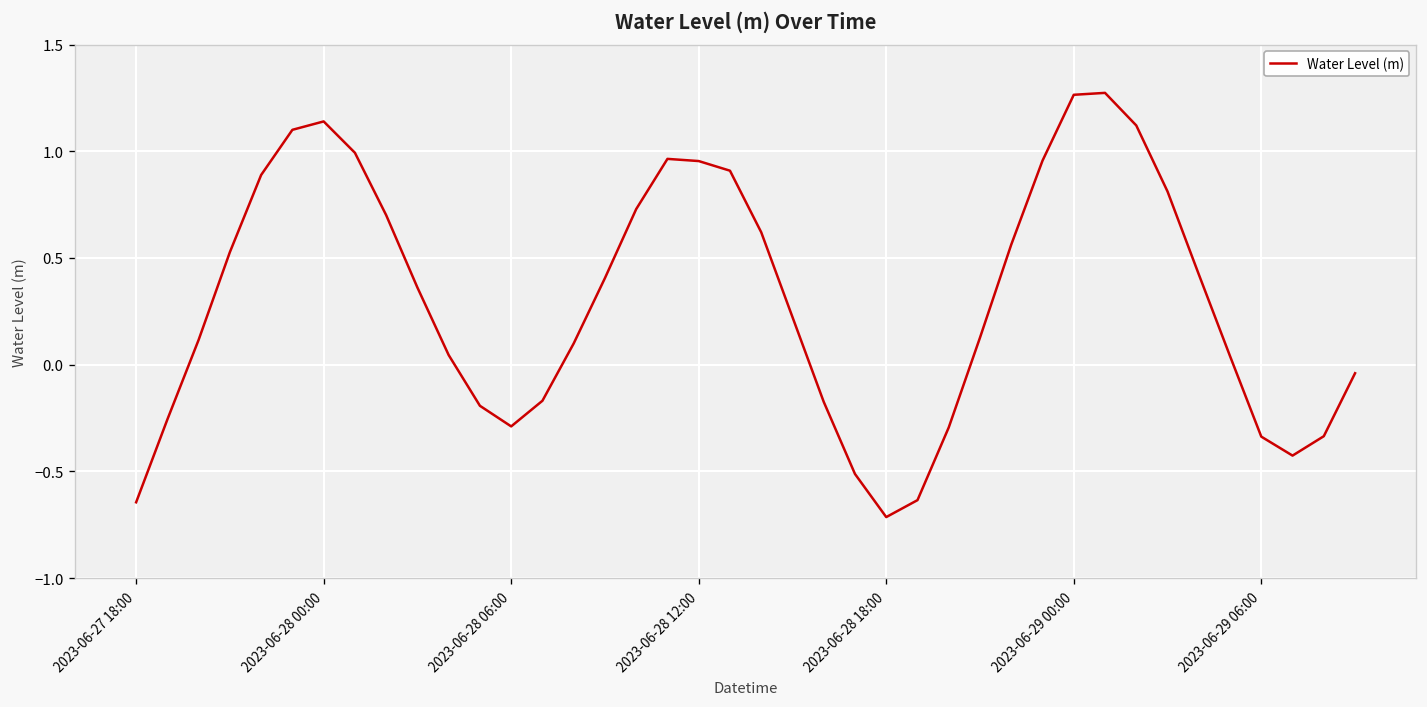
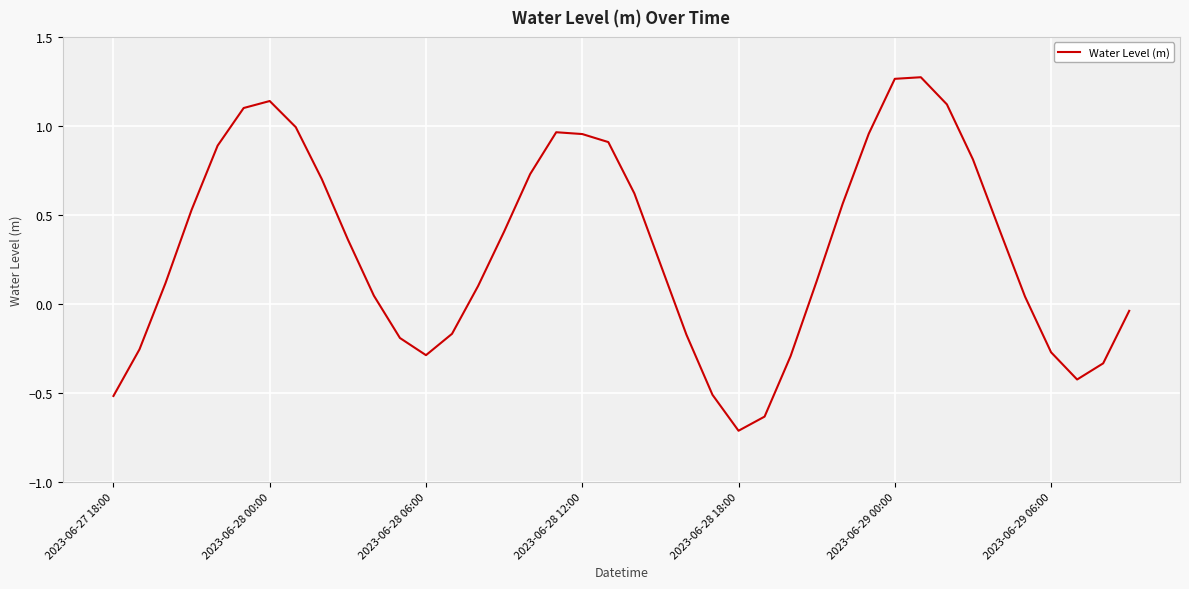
2023-06-27 18:00: -0.64 -> -0.52
2023-06-29 06:00: -0.34 -> -0.27
